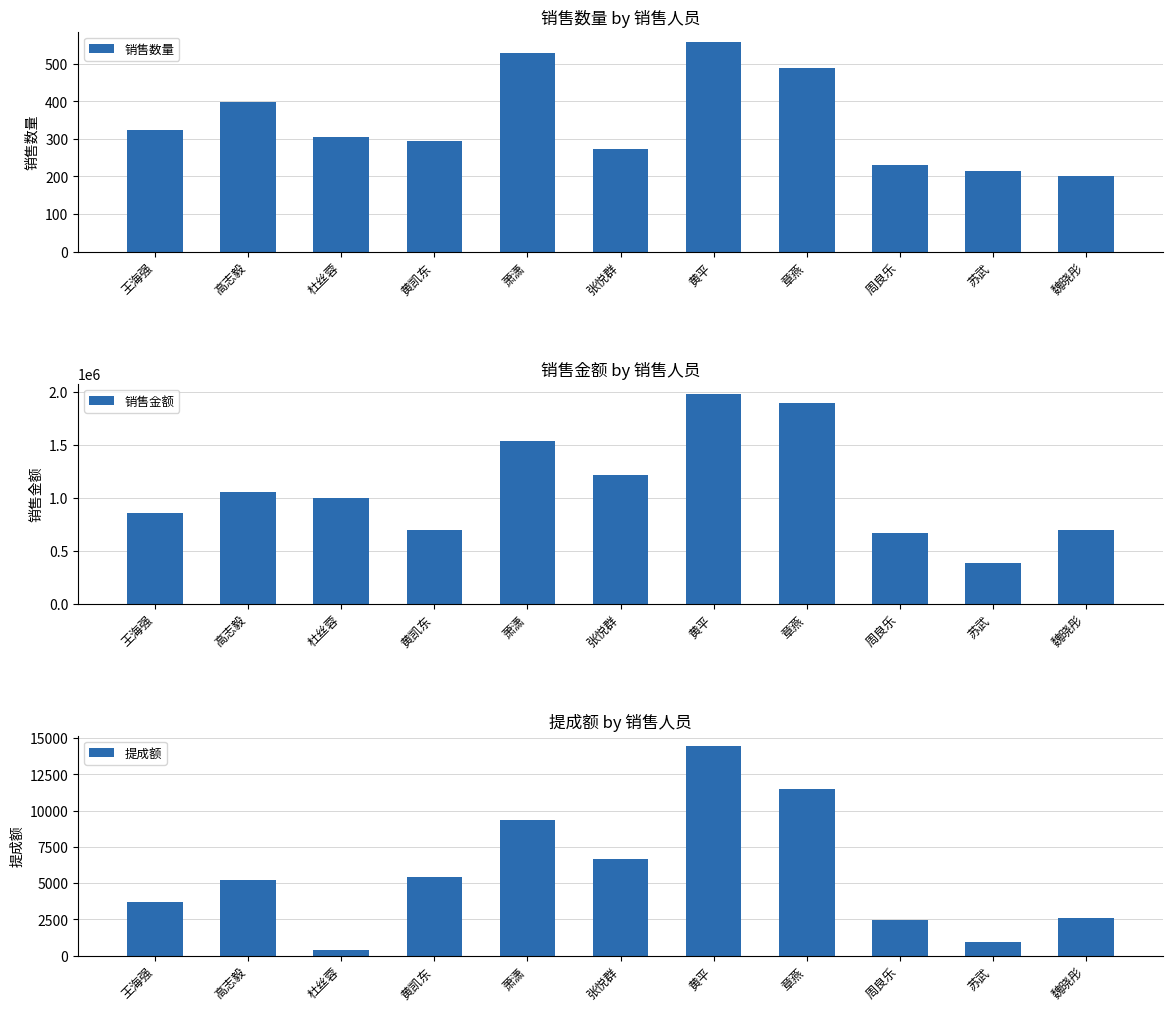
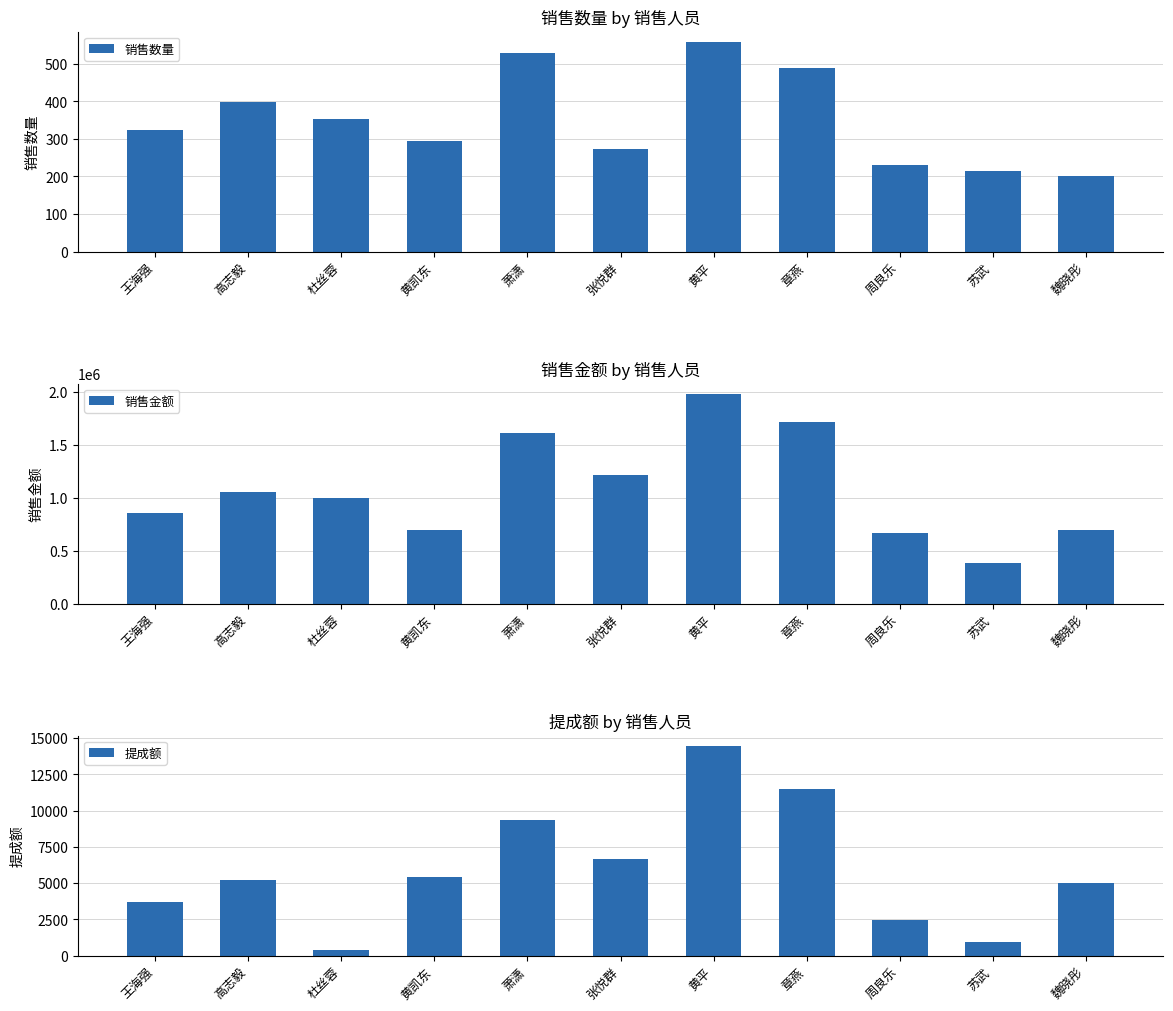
销售数量 by 销售人员, 杜丝蓉: 310 -> 350
销售金额 by 销售人员, 萧潇: 1540000 -> 1620000
销售金额 by 销售人员, 章燕: 1890000 -> 1720000
提成额 by 销售人员, 魏晓彤: 2600 -> 5000
